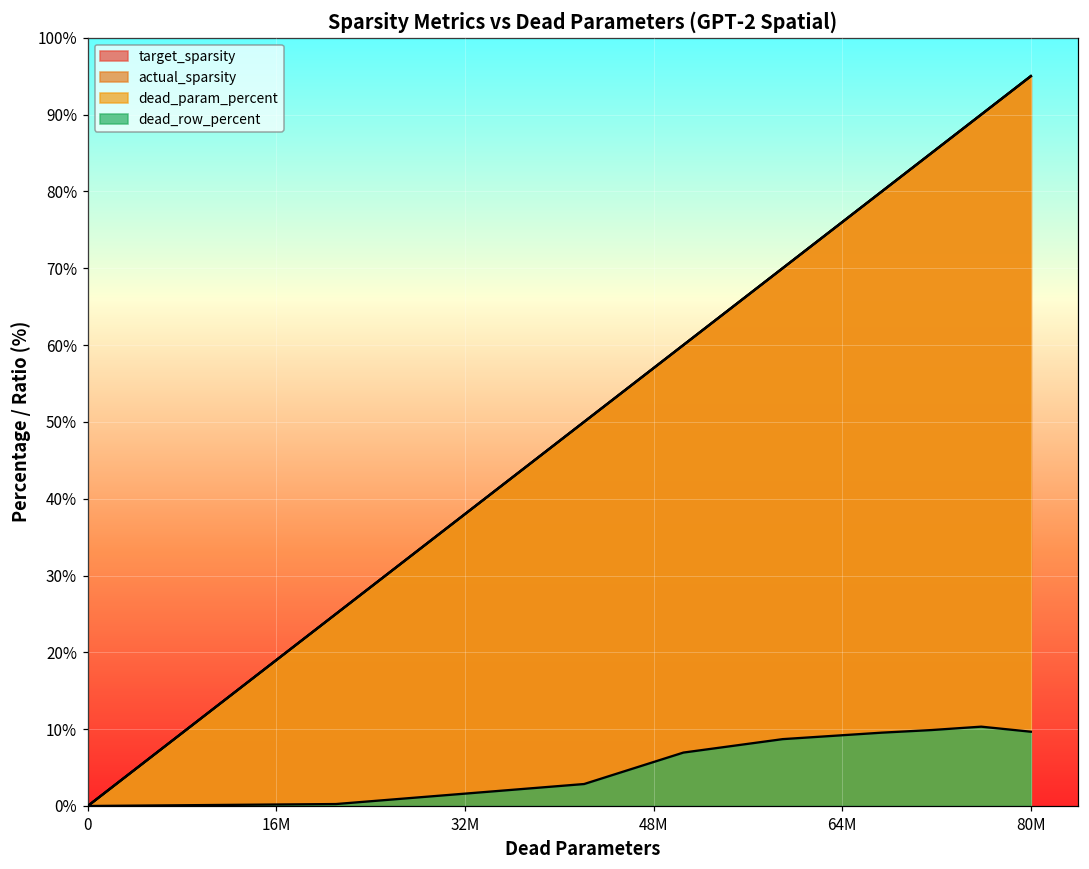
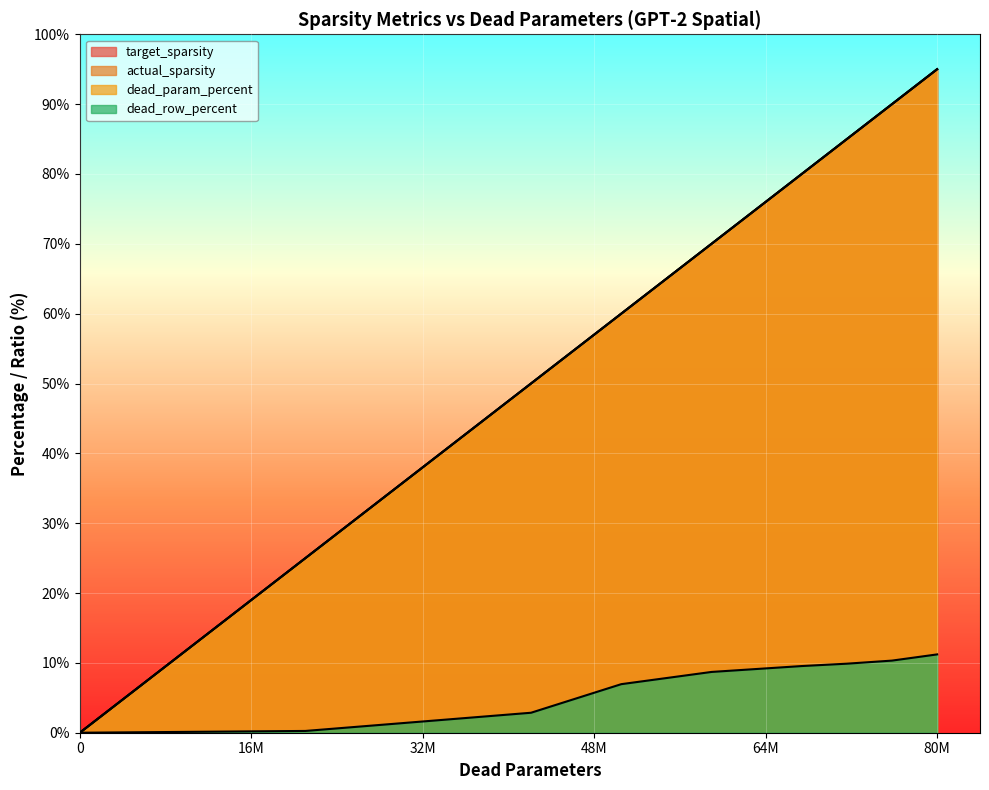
dead_row_percent, 80M: 10% -> 11%
